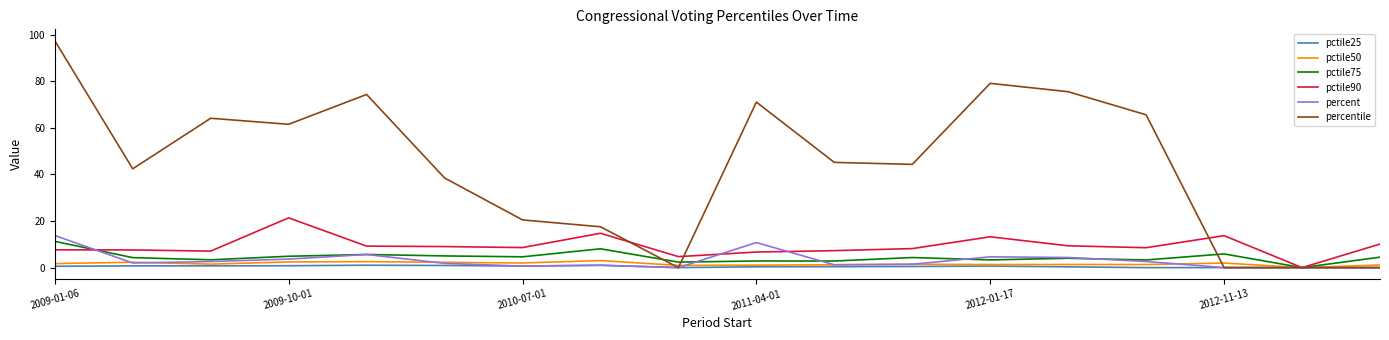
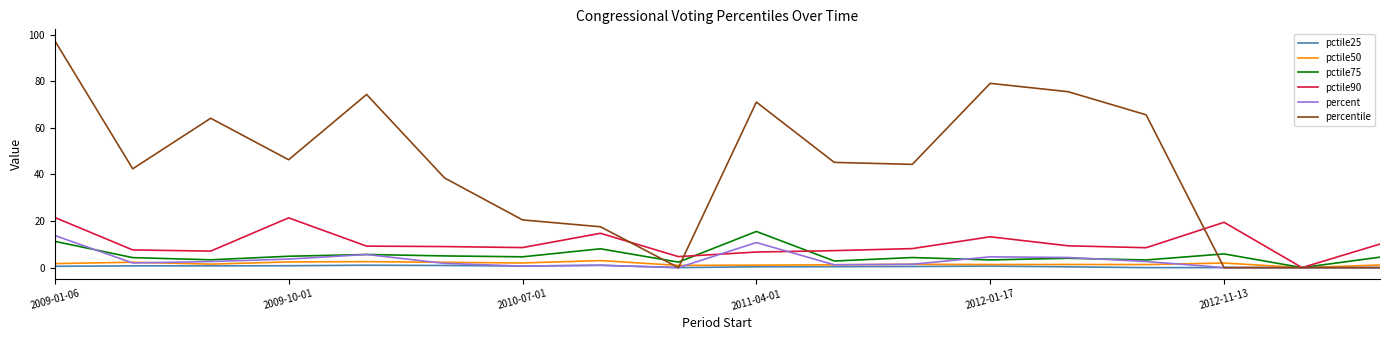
pctile90, 2009-01-06: 8 -> 22
percentile, 2009-10-01: 62 -> 46
pctile75, 2011-04-01: 3 -> 16
pctile90, 2012-11-13: 14 -> 19
